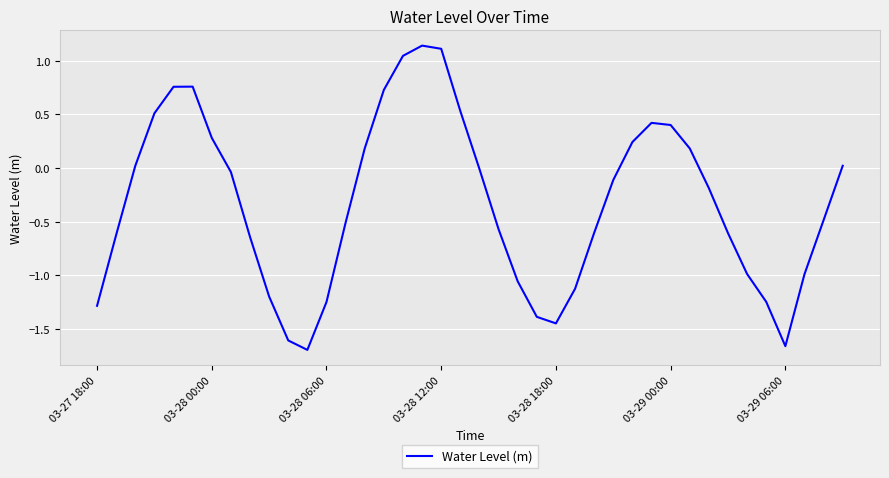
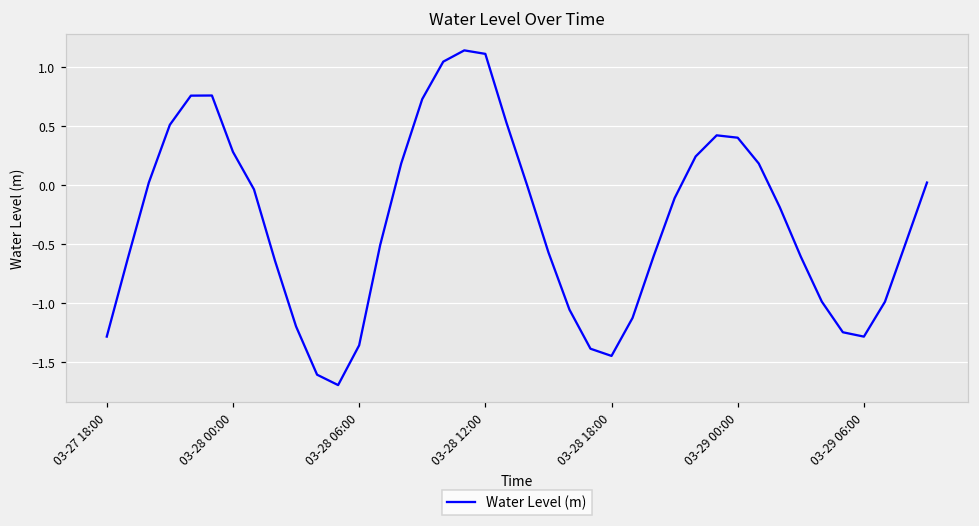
03-28 06:00: -1.25 -> -1.36
03-29 06:00: -1.66 -> -1.28
